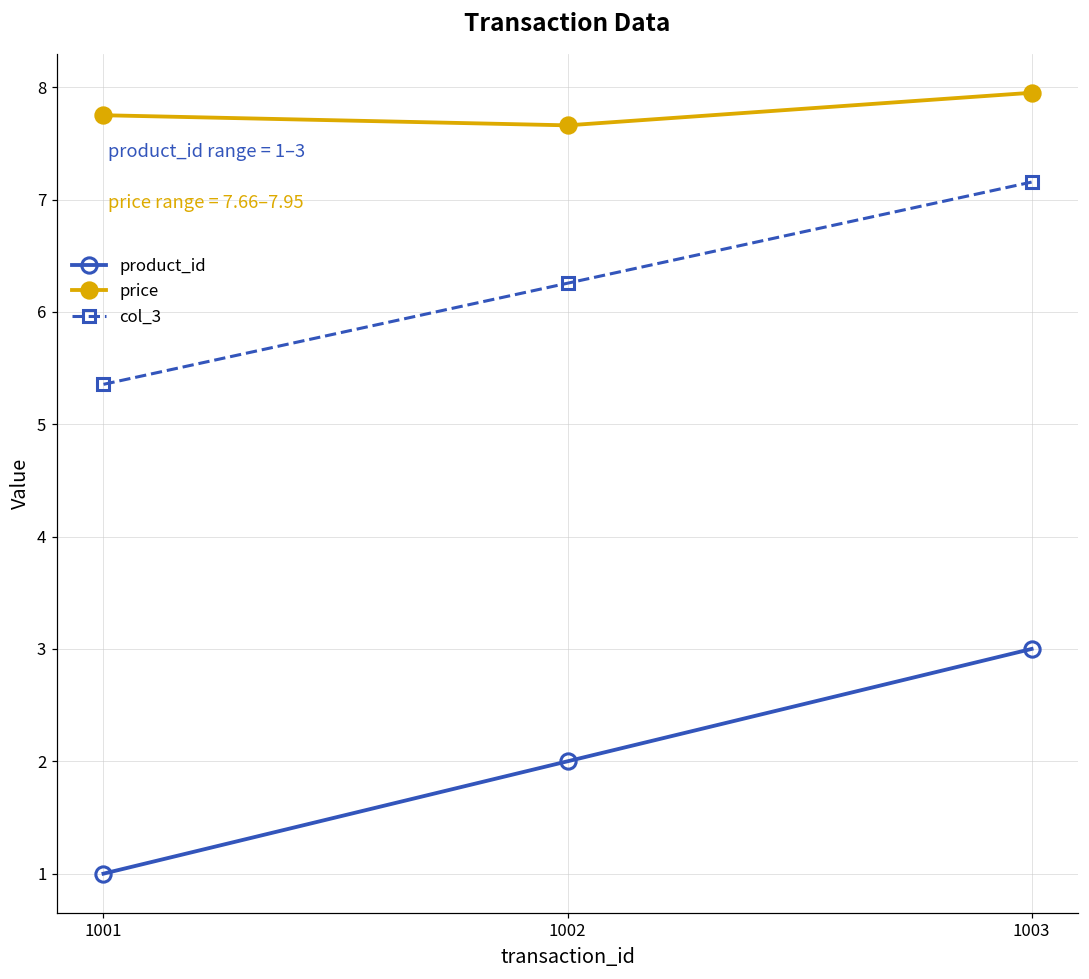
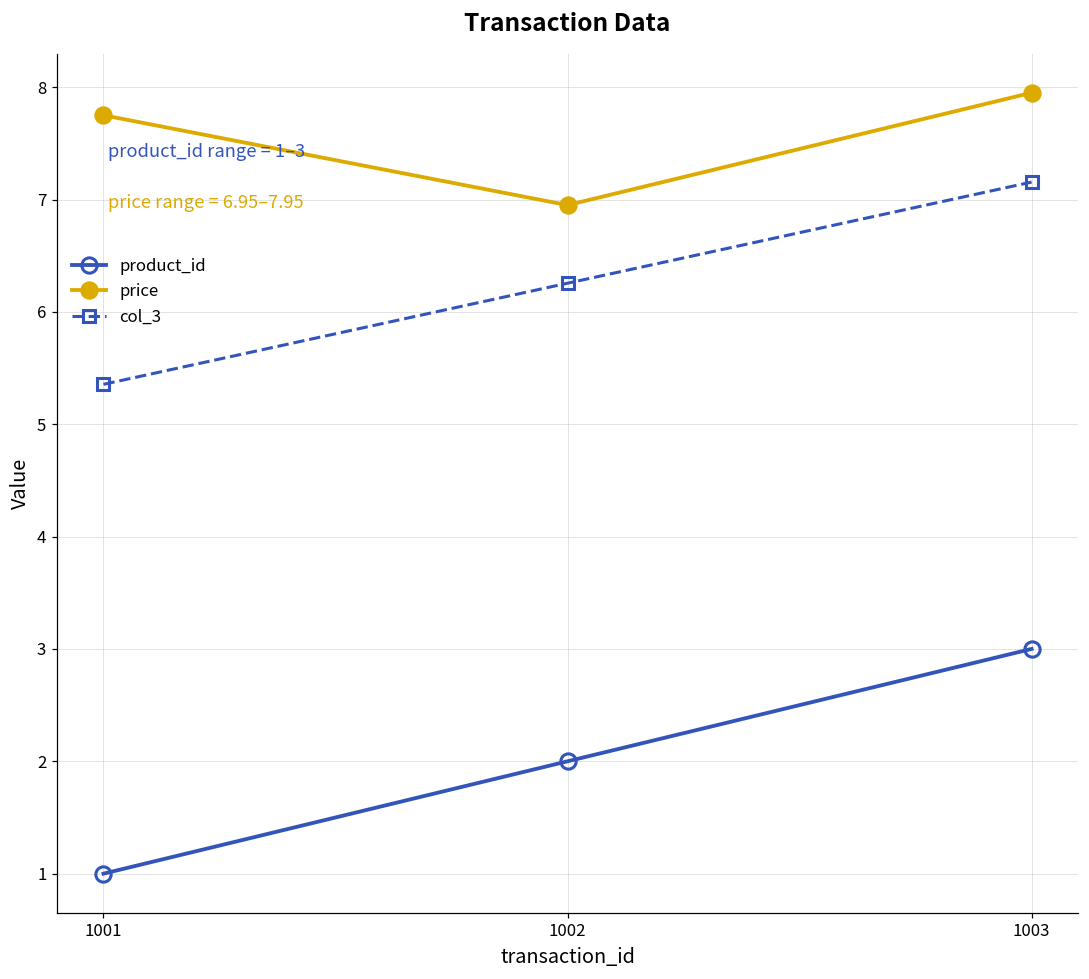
price, 1002: 7.66 -> 6.95
